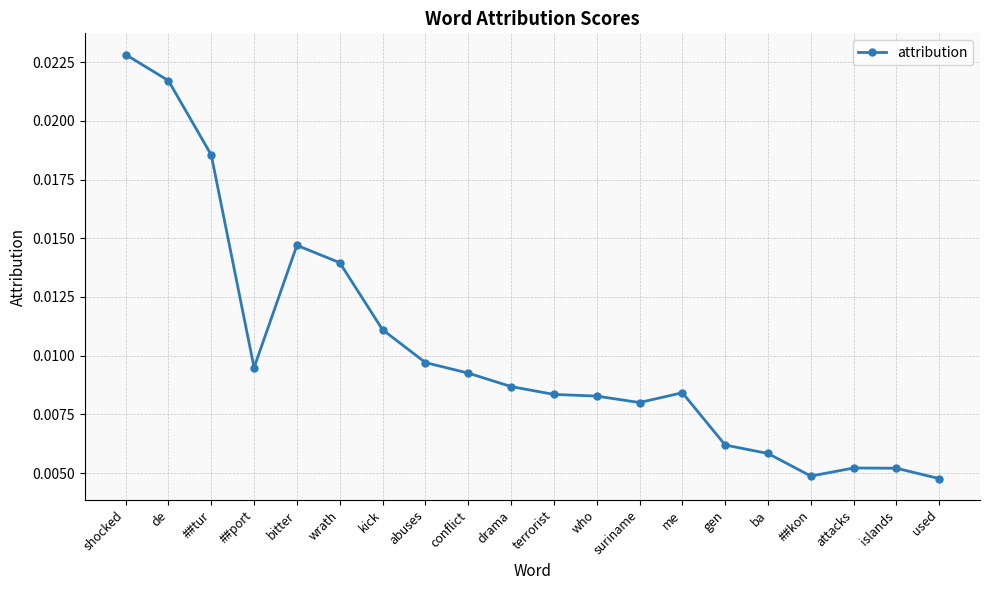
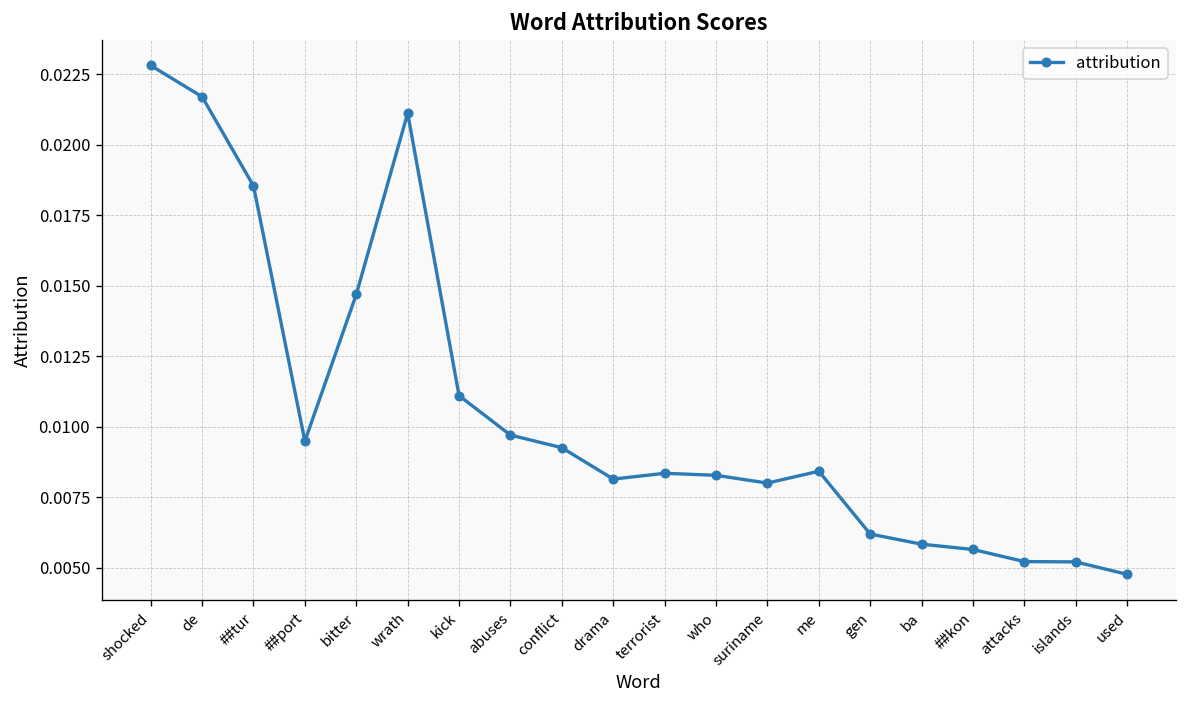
wrath: 0.0140 -> 0.0211
drama: 0.0087 -> 0.0081
##kon: 0.0049 -> 0.0056
